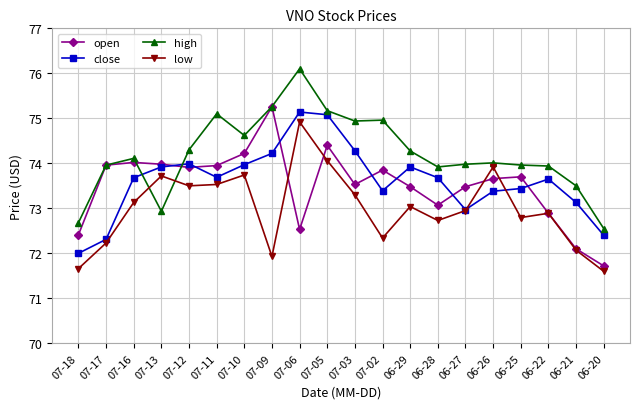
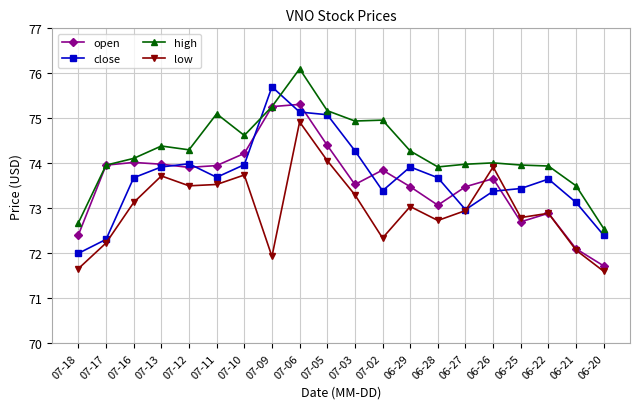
high, 07-13: 72.9 -> 74.4
close, 07-09: 74.2 -> 75.7
open, 07-06: 72.5 -> 75.3
open, 06-25: 73.7 -> 72.7
